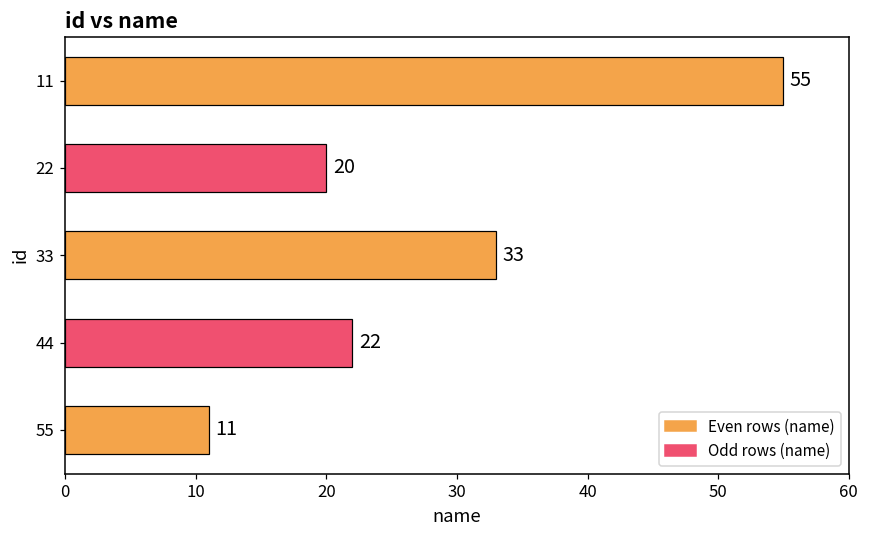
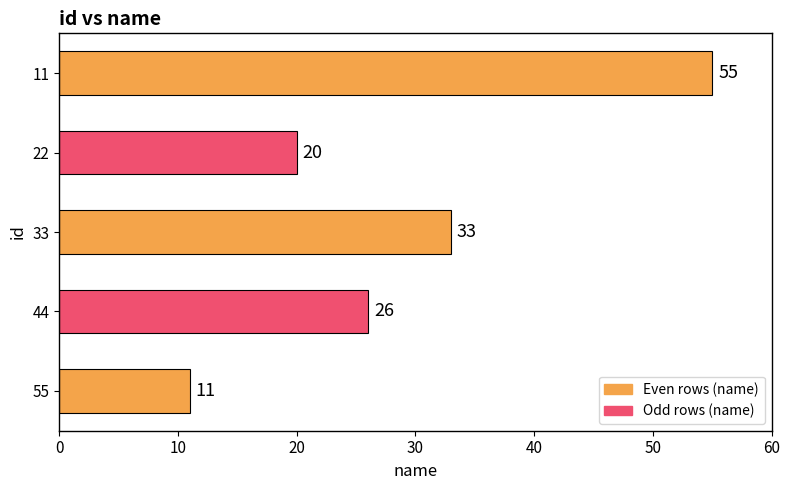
44: 22 -> 26
